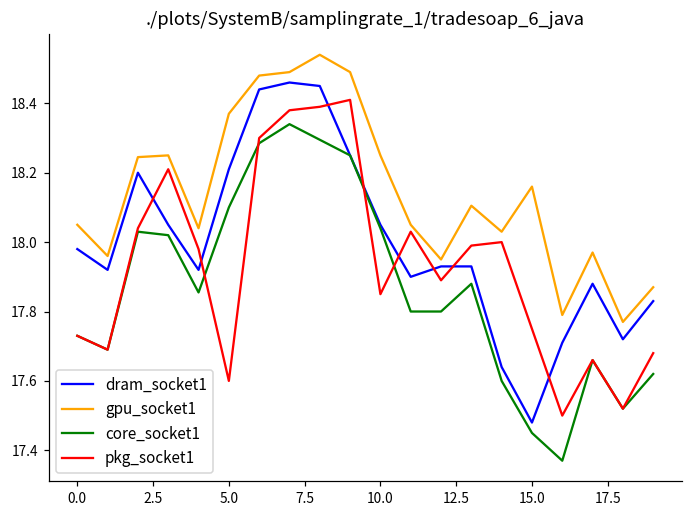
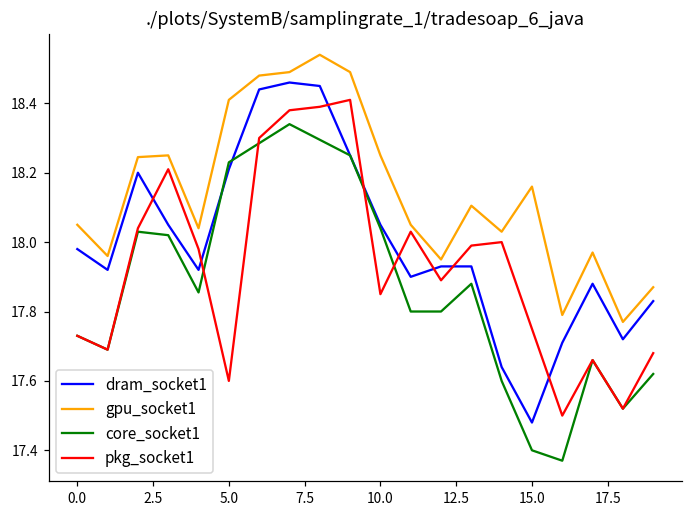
gpu_socket1, 5.0: 18.37 -> 18.41
core_socket1, 5.0: 18.10 -> 18.23
core_socket1, 15.0: 17.45 -> 17.40
